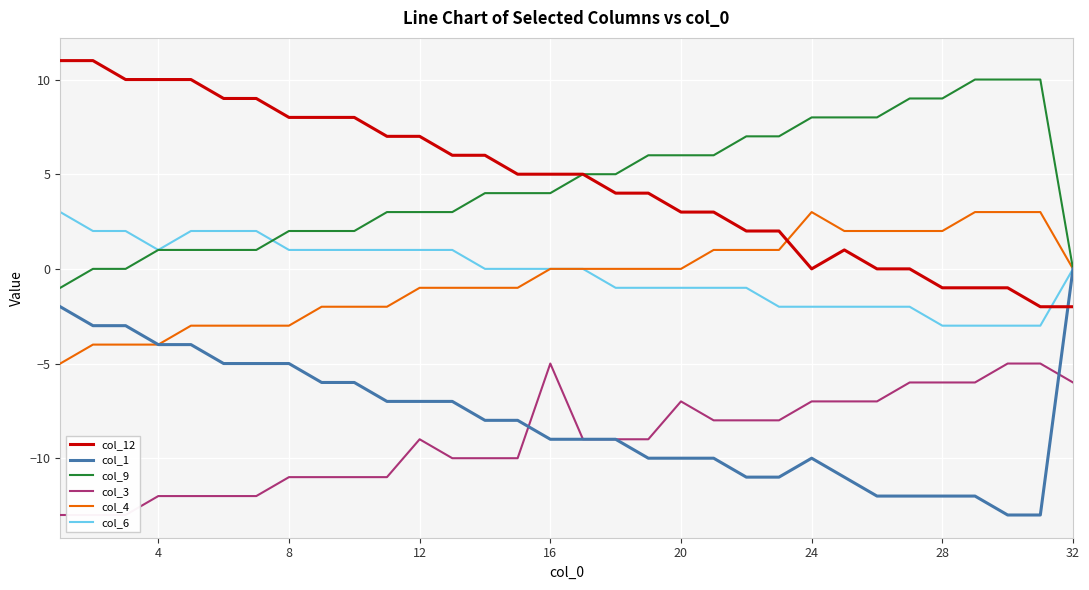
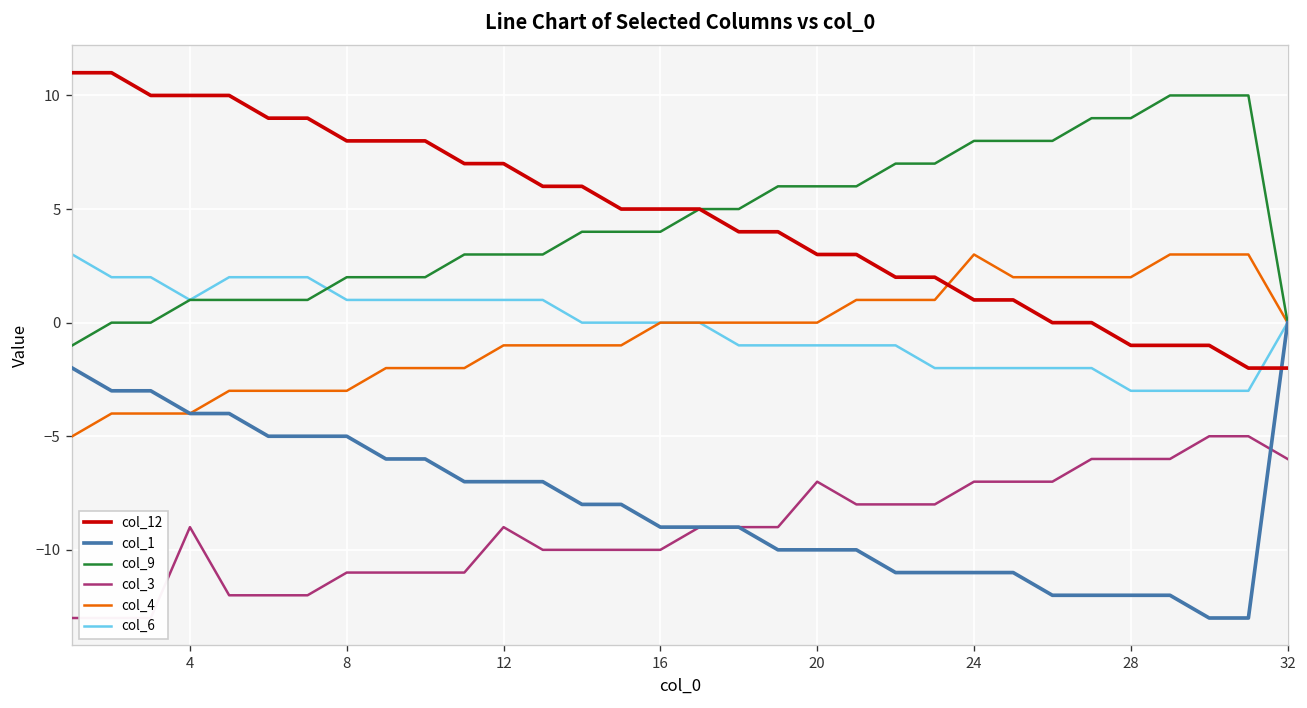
col_3, 4: -12 -> -9
col_3, 16: -5 -> -10
col_12, 24: 0 -> 1
col_1, 24: -10 -> -11
